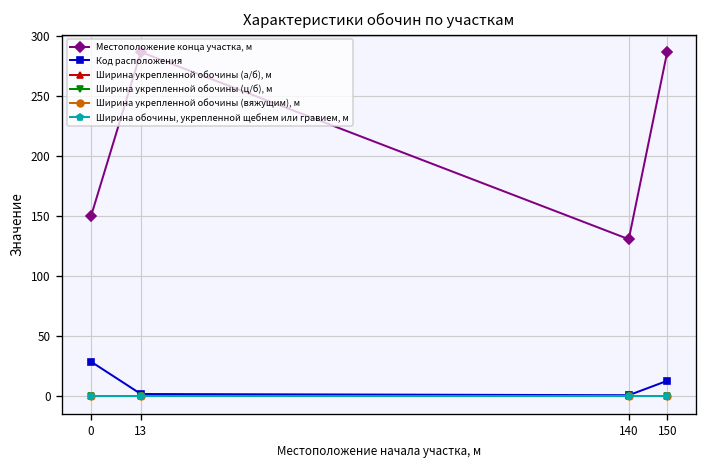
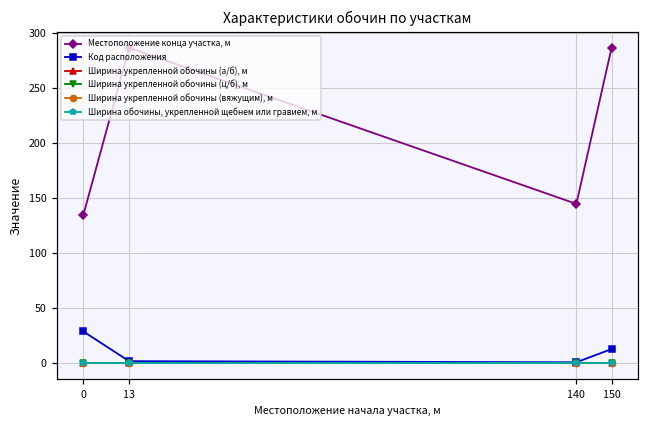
Местоположение конца участка, м, 0: 150 -> 140
Местоположение конца участка, м, 140: 130 -> 150
